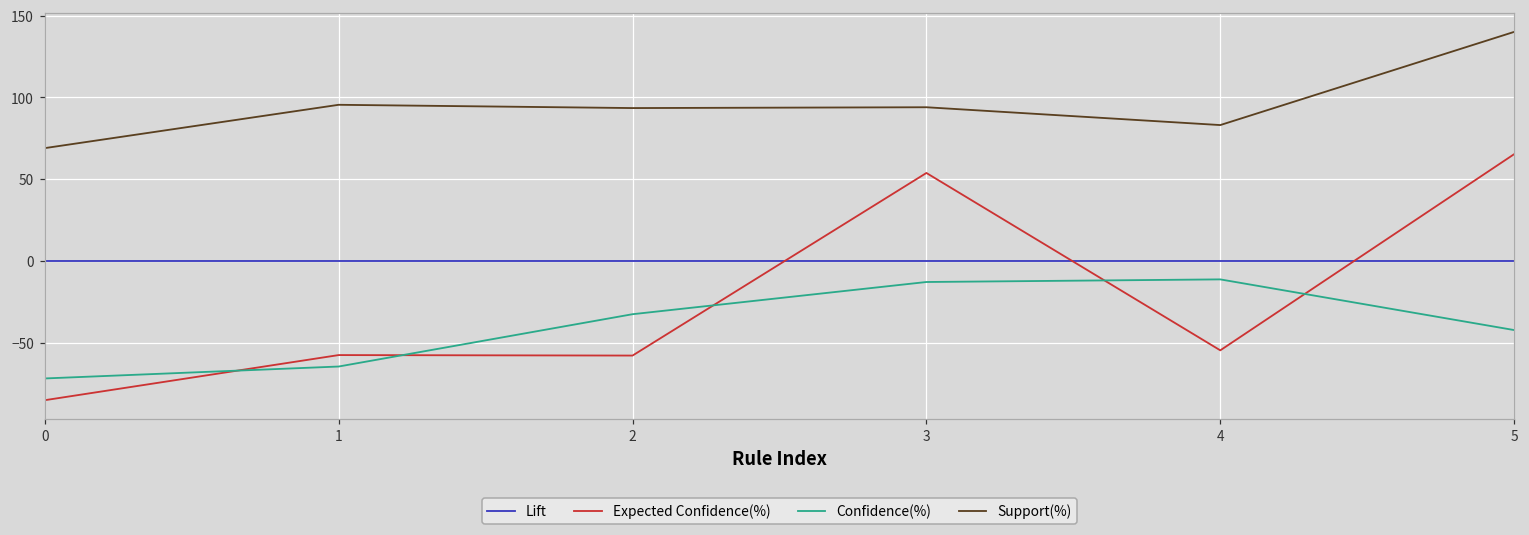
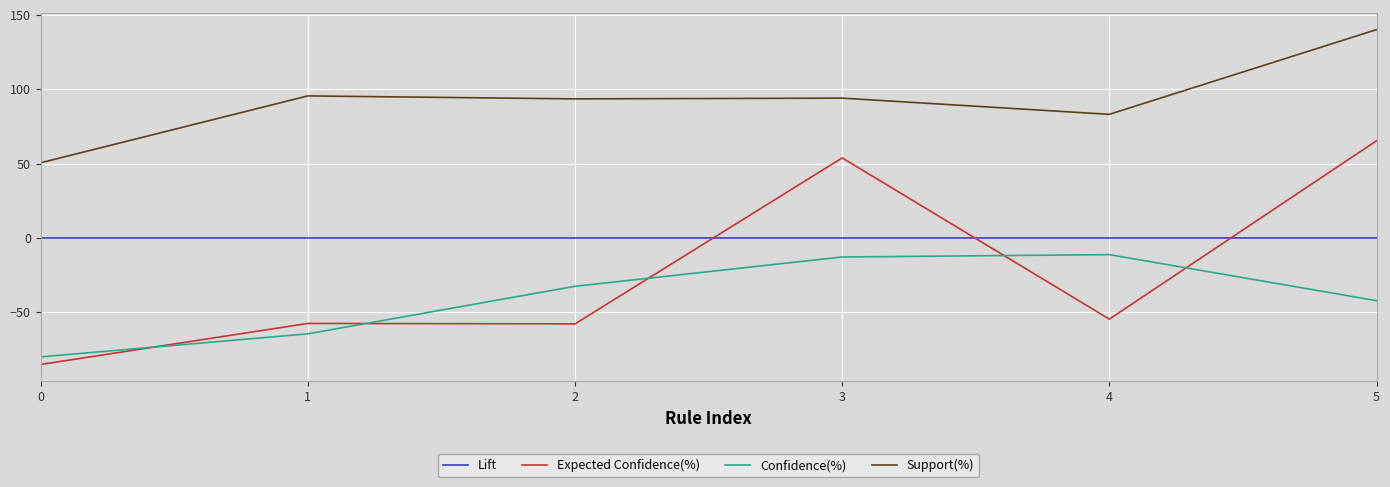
Confidence(%), 0: -72 -> -80
Support(%), 0: 69 -> 51
